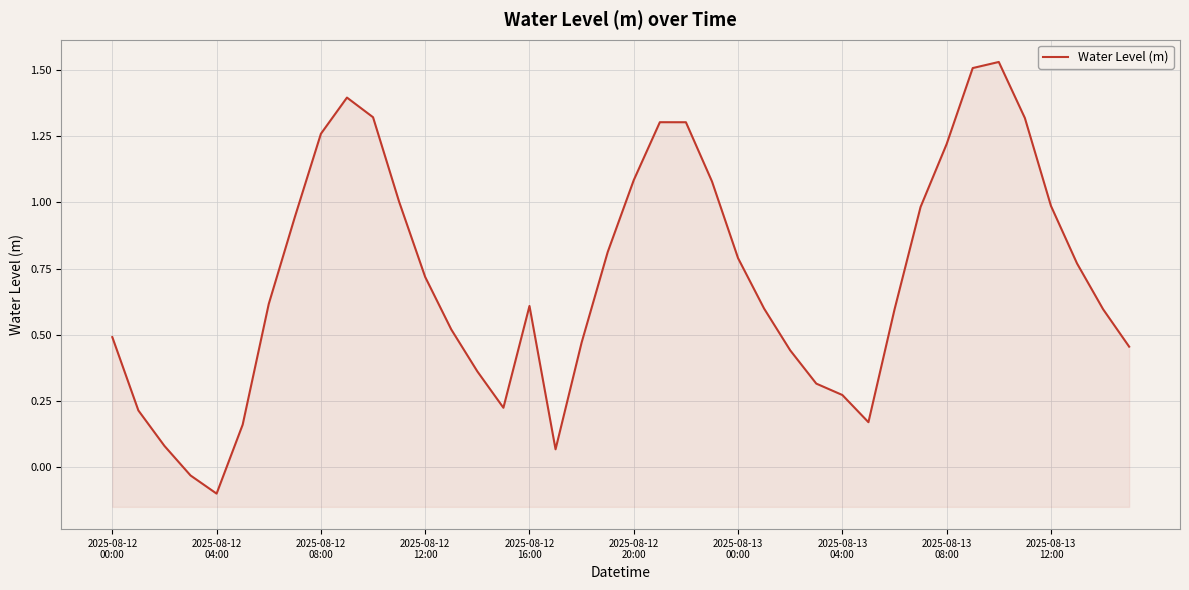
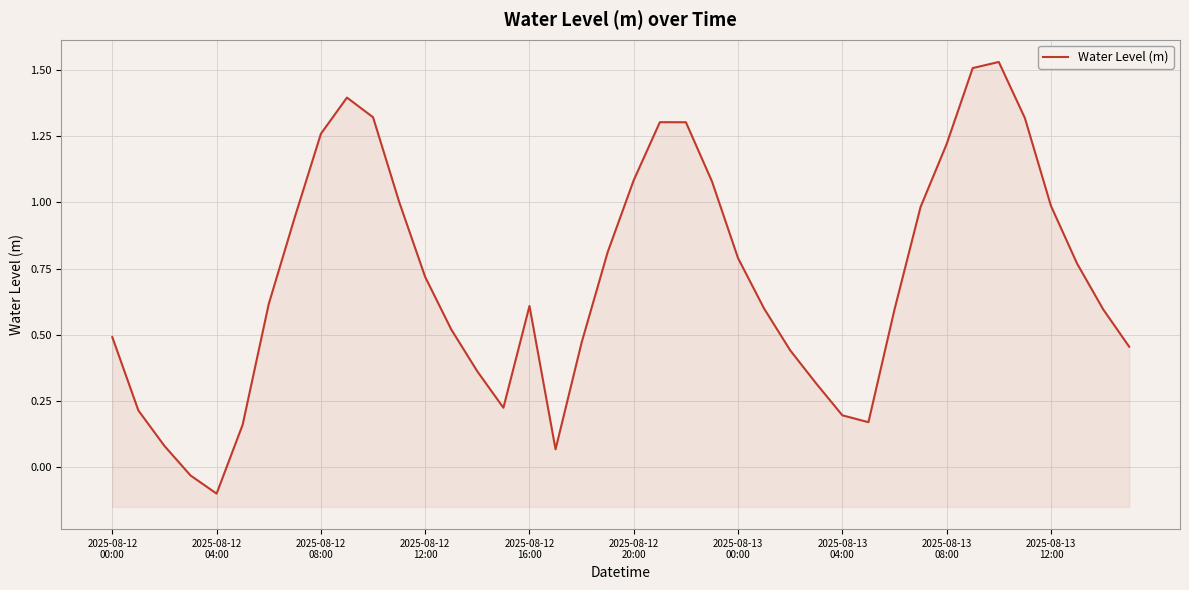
2025-08-13 04:00: 0.27 -> 0.20
